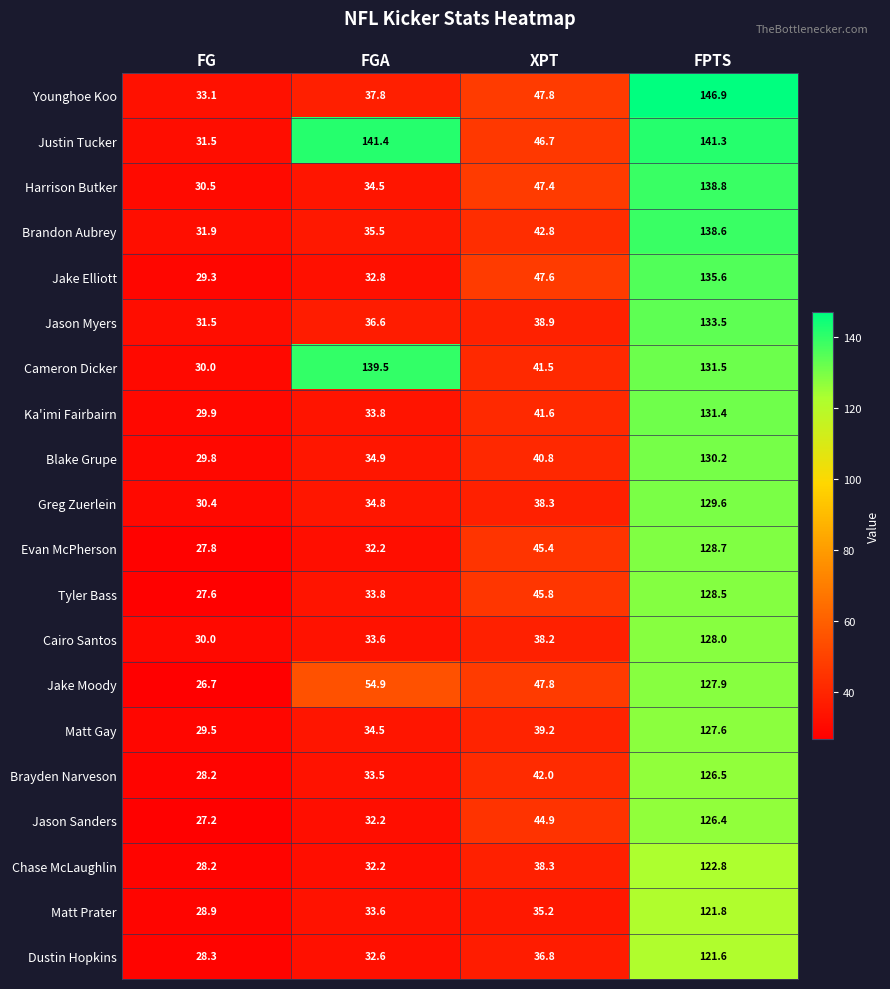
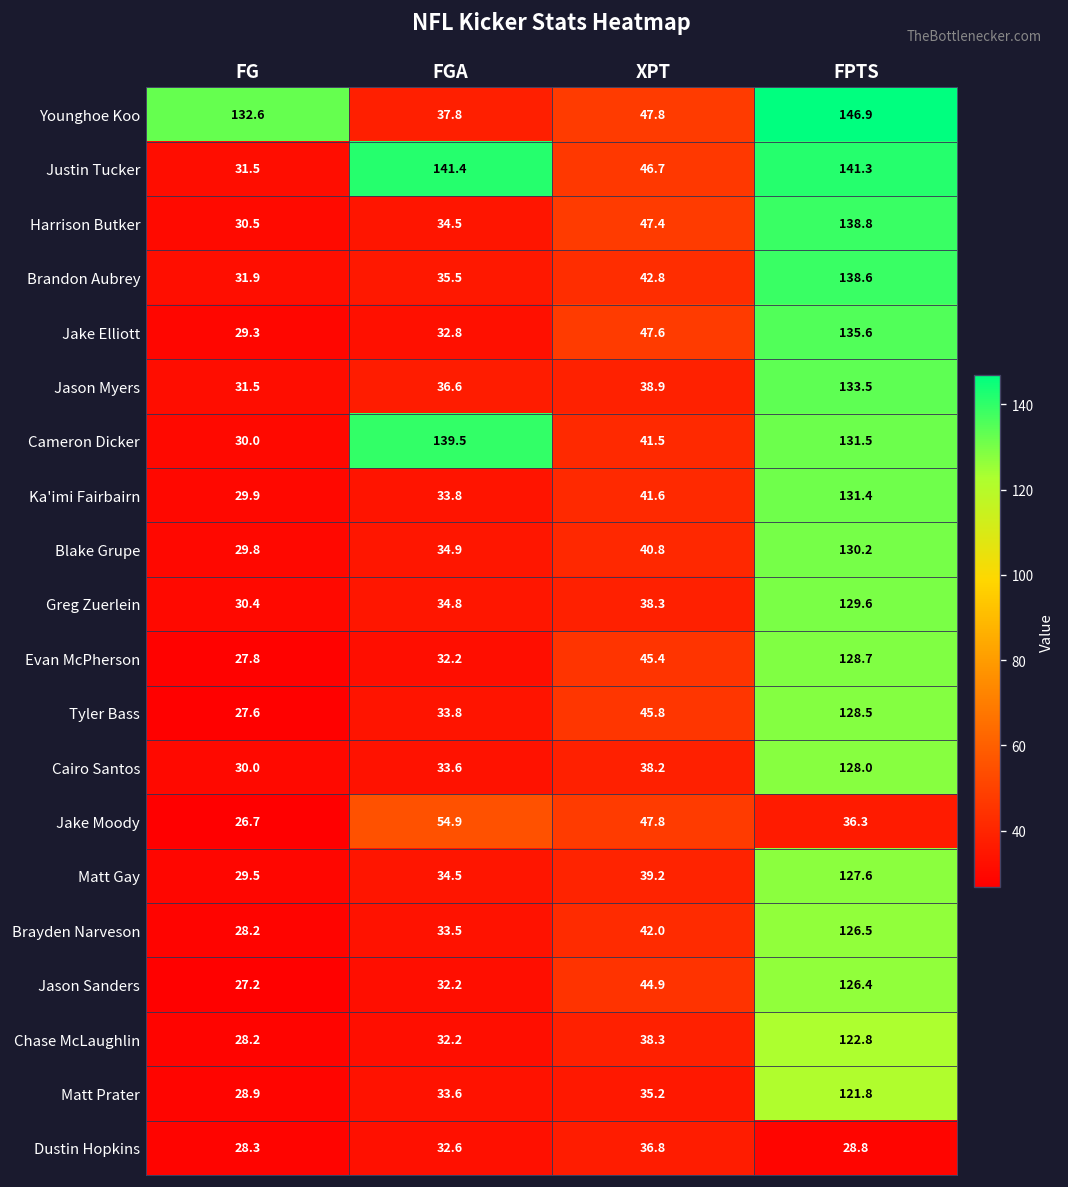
Younghoe Koo, FG: 33.1 -> 132.6
Jake Moody, FPTS: 127.9 -> 36.3
Dustin Hopkins, FPTS: 121.6 -> 28.8
